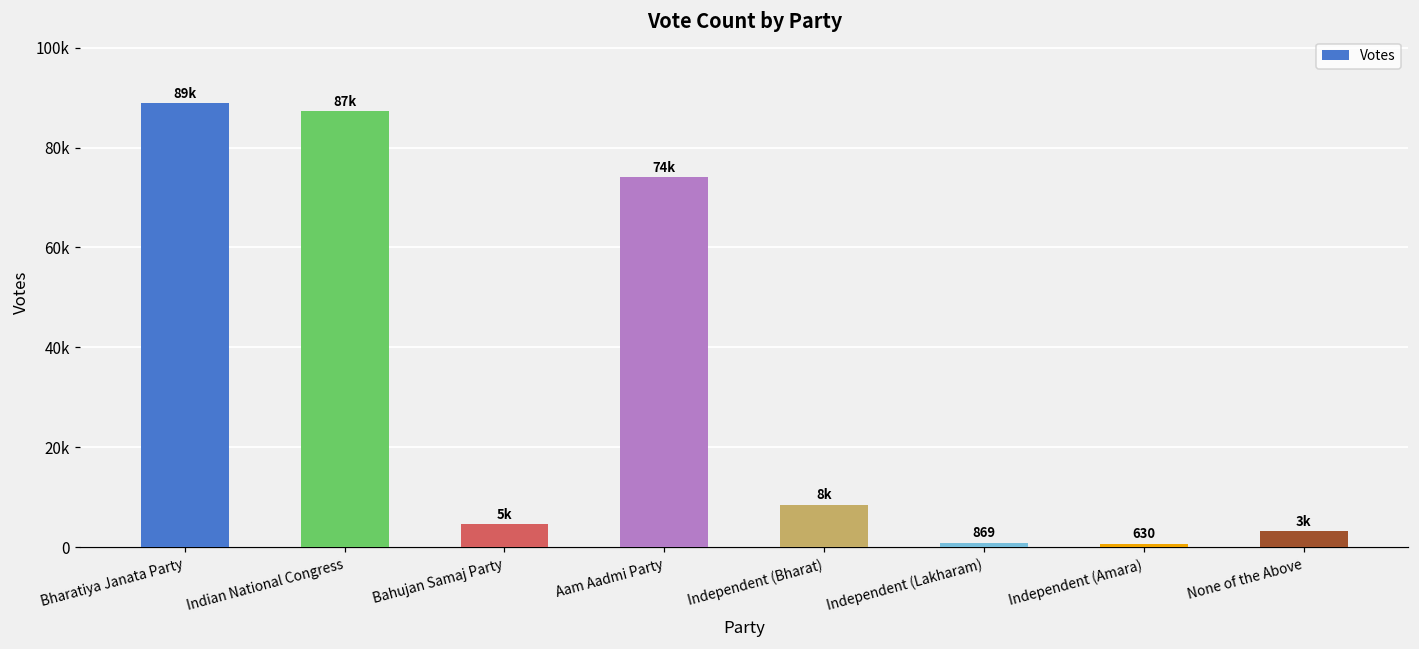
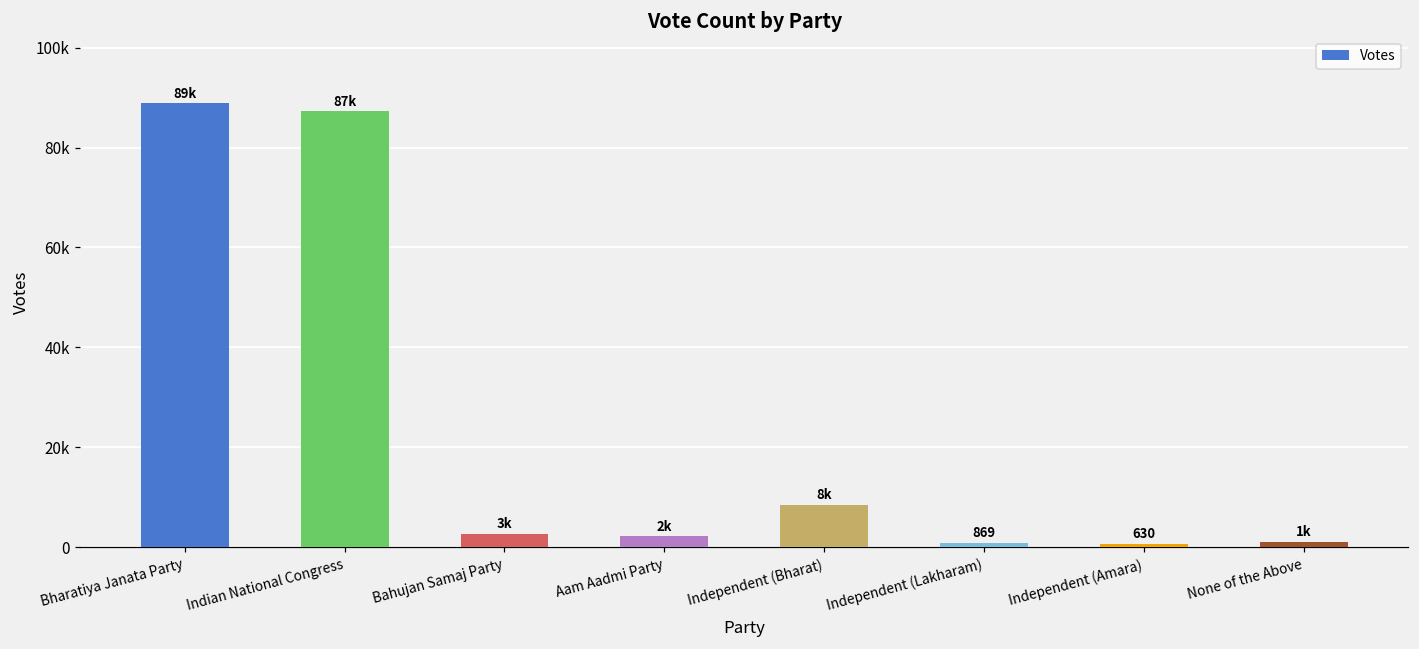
Bahujan Samaj Party: 5k -> 3k
Aam Aadmi Party: 74k -> 2k
None of the Above: 3k -> 1k
